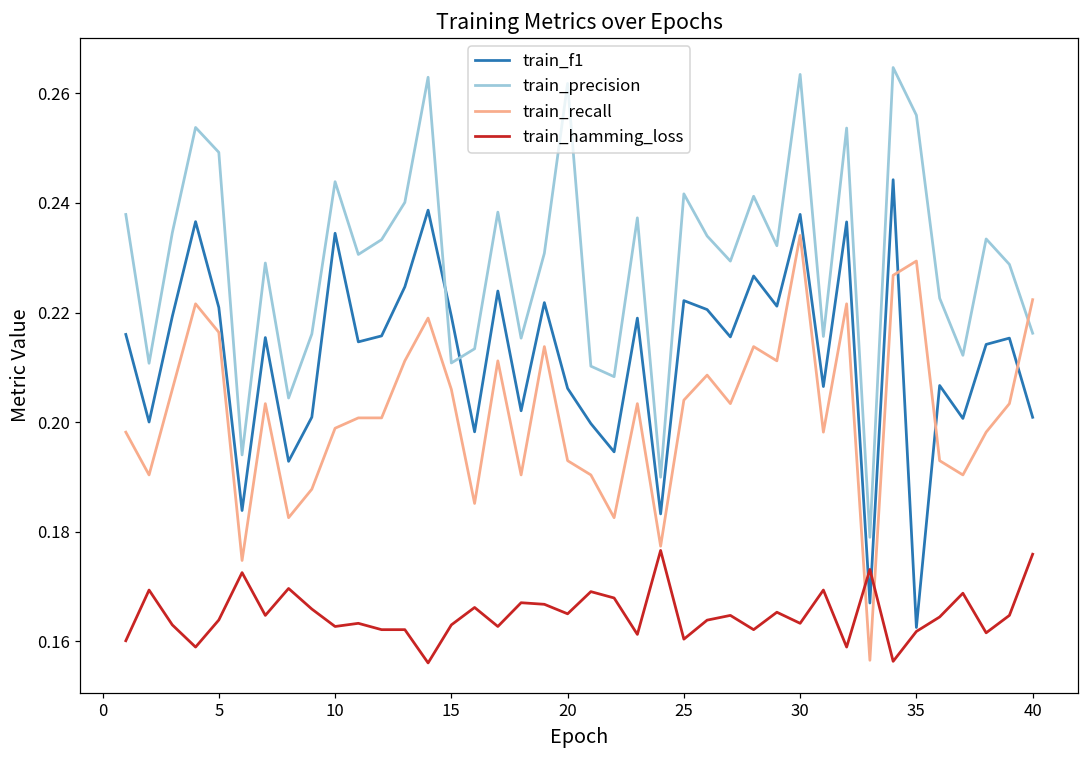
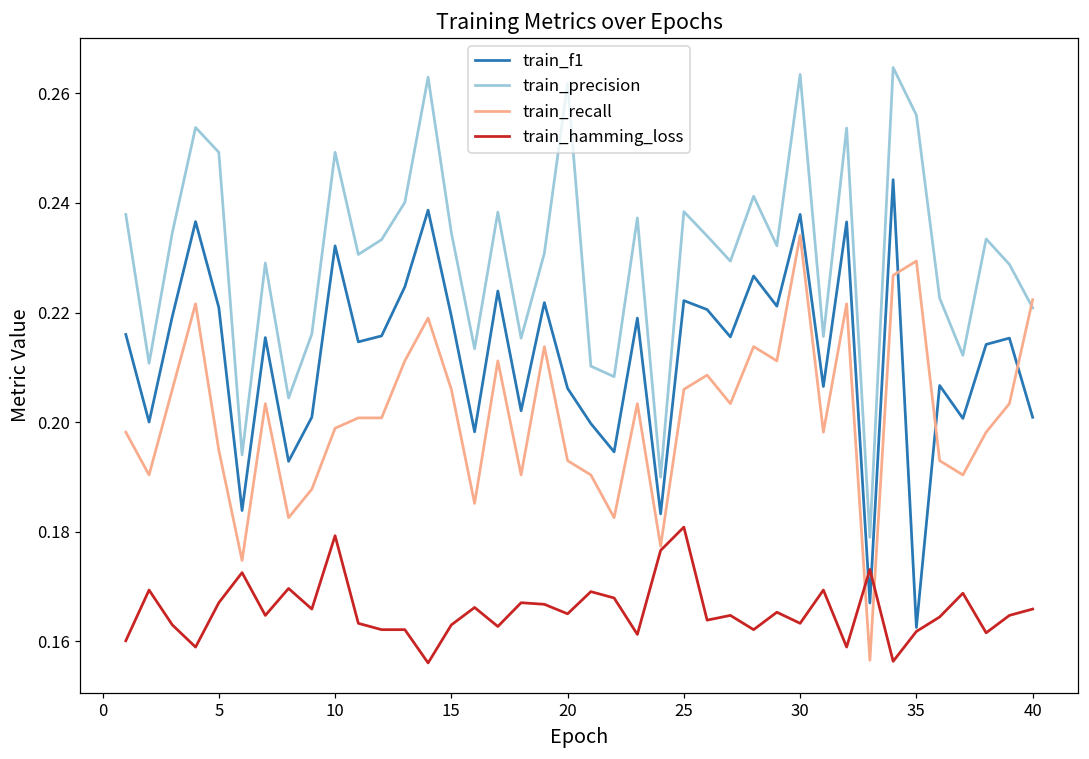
train_recall, 5: 0.216 -> 0.195
train_hamming_loss, 5: 0.164 -> 0.167
train_f1, 10: 0.234 -> 0.232
train_precision, 10: 0.244 -> 0.249
train_hamming_loss, 10: 0.163 -> 0.179
train_precision, 15: 0.211 -> 0.235
train_precision, 25: 0.242 -> 0.238
train_recall, 25: 0.204 -> 0.206
train_hamming_loss, 25: 0.160 -> 0.181
train_precision, 40: 0.216 -> 0.221
train_hamming_loss, 40: 0.176 -> 0.166
